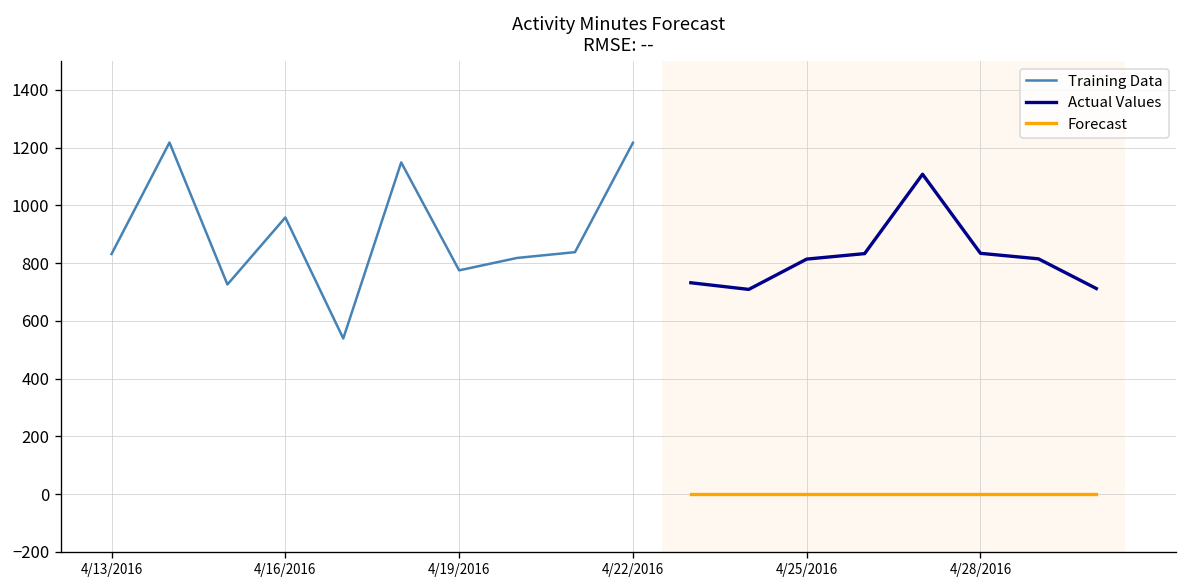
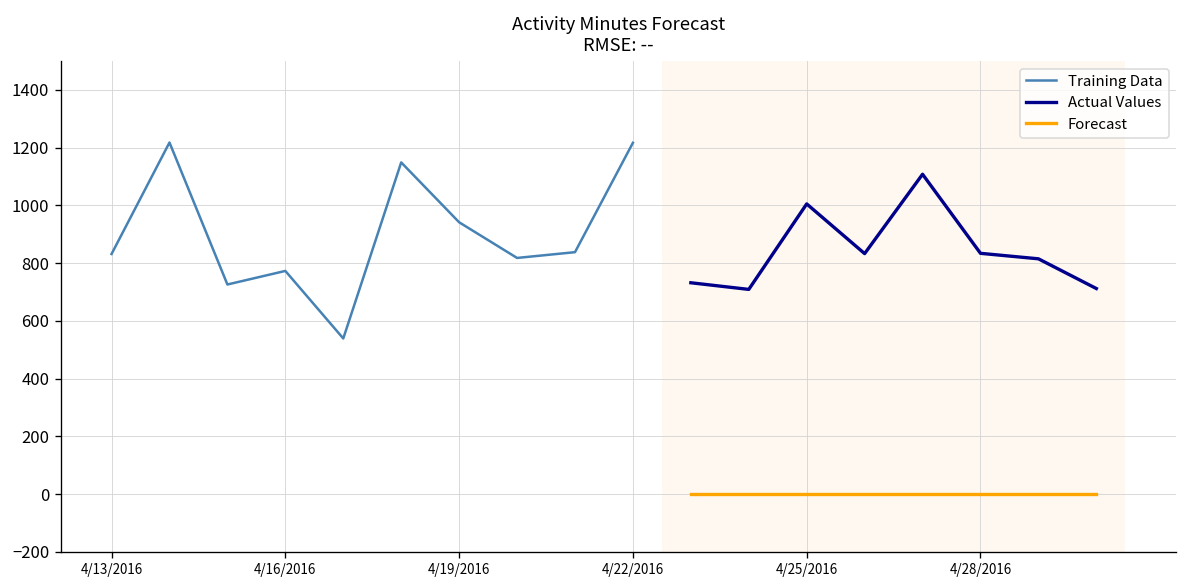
Training Data, 4/16/2016: 960 -> 770
Training Data, 4/19/2016: 780 -> 940
Actual Values, 4/25/2016: 810 -> 1010
